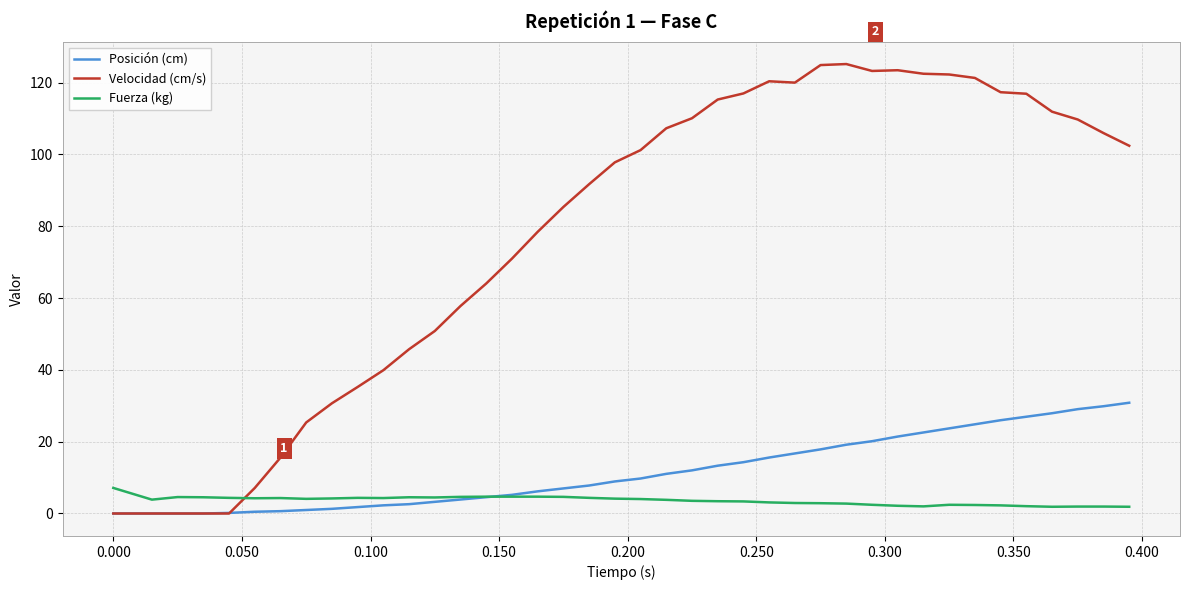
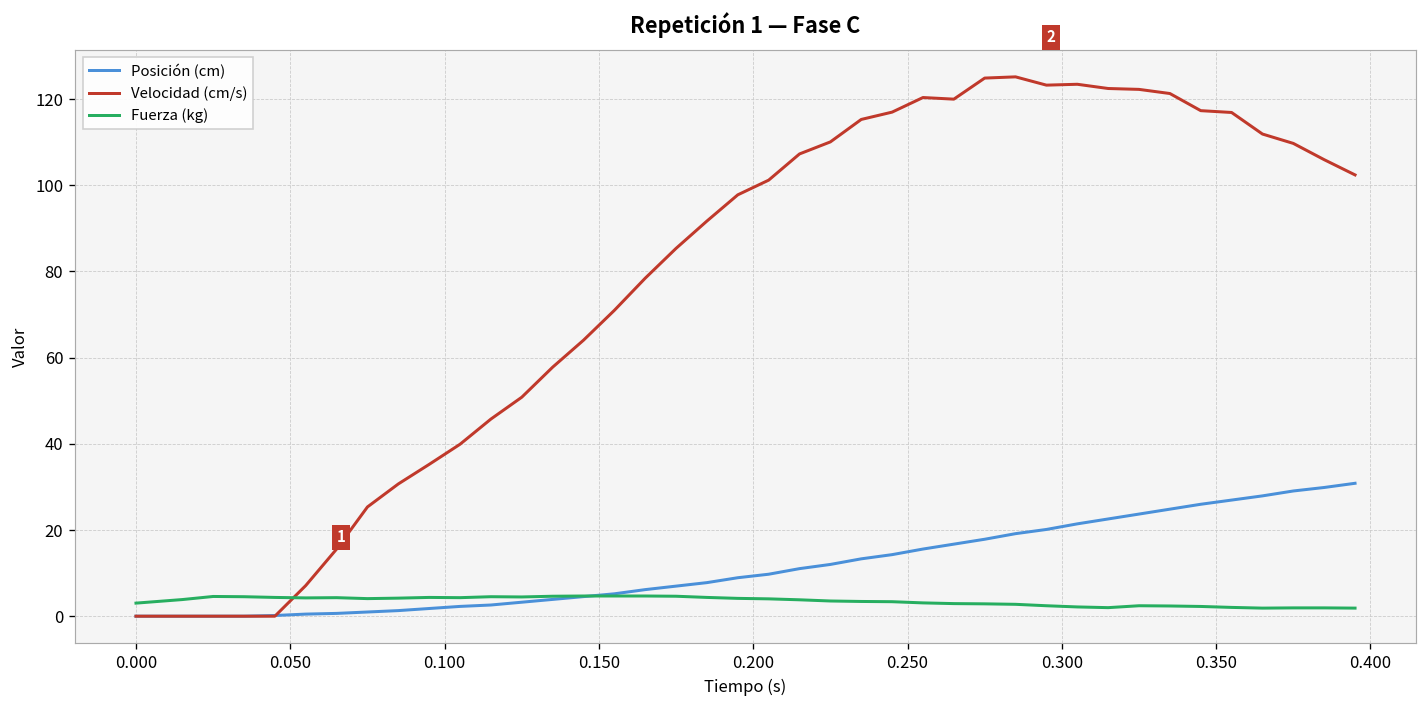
Fuerza (kg), 0.000: 7 -> 3
